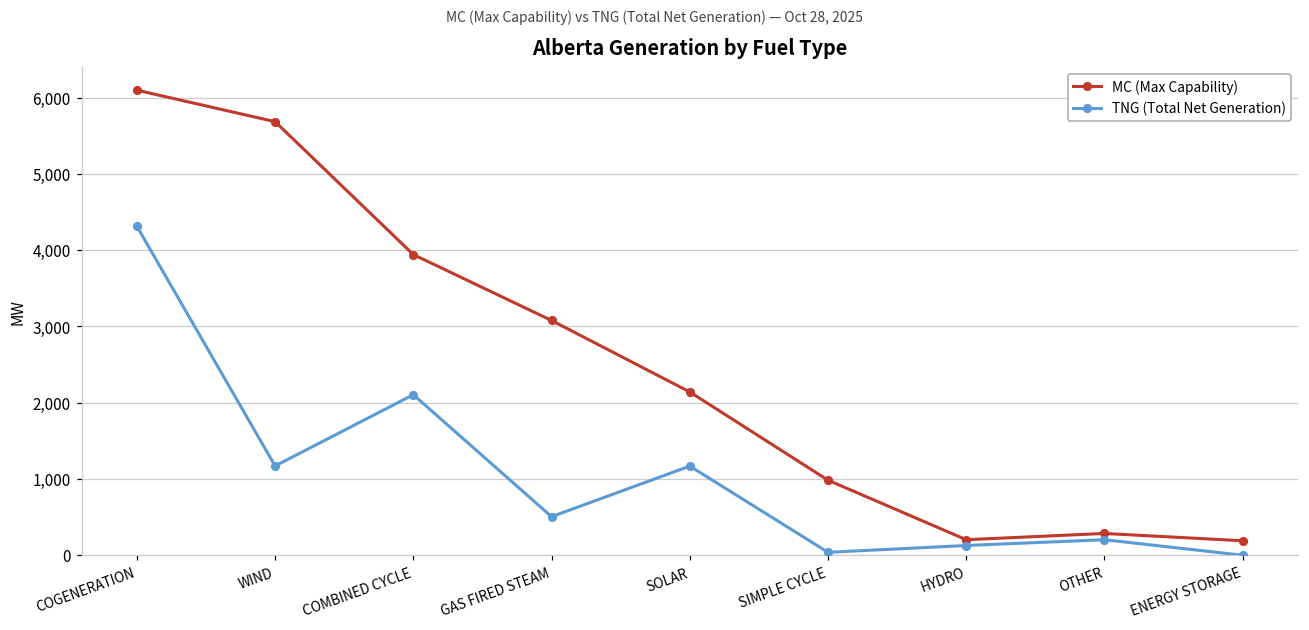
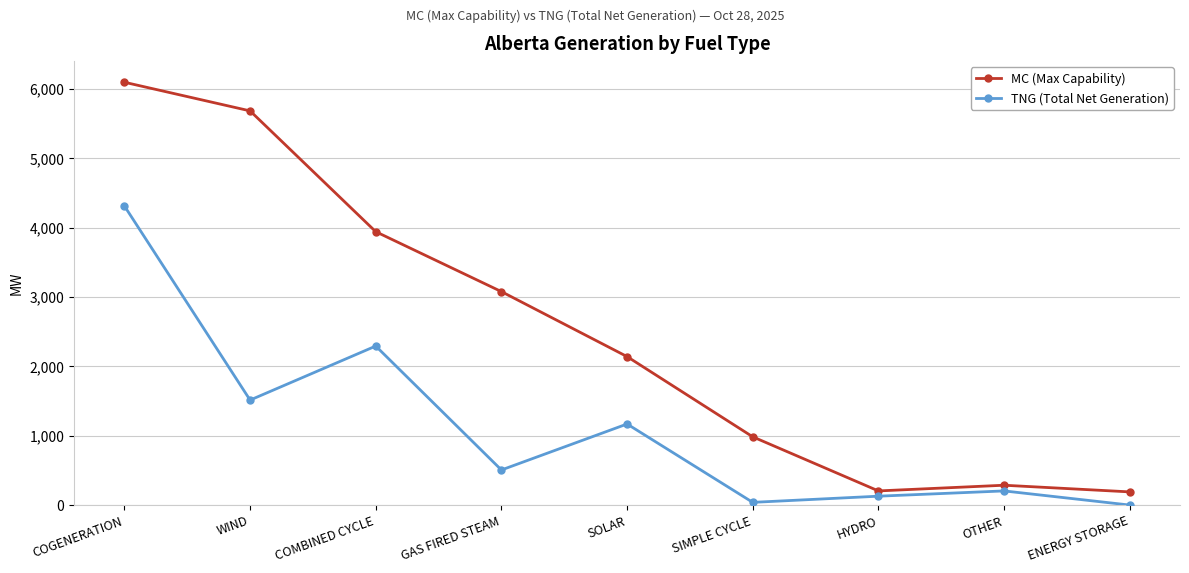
TNG (Total Net Generation), WIND: 1,200 -> 1,500
TNG (Total Net Generation), COMBINED CYCLE: 2,100 -> 2,300
